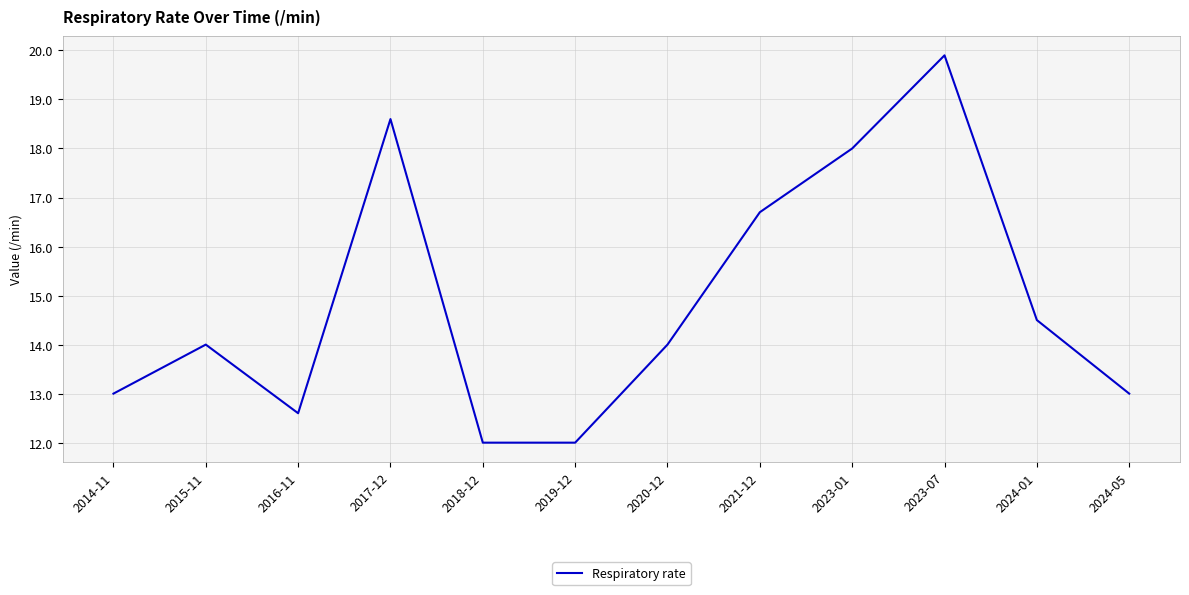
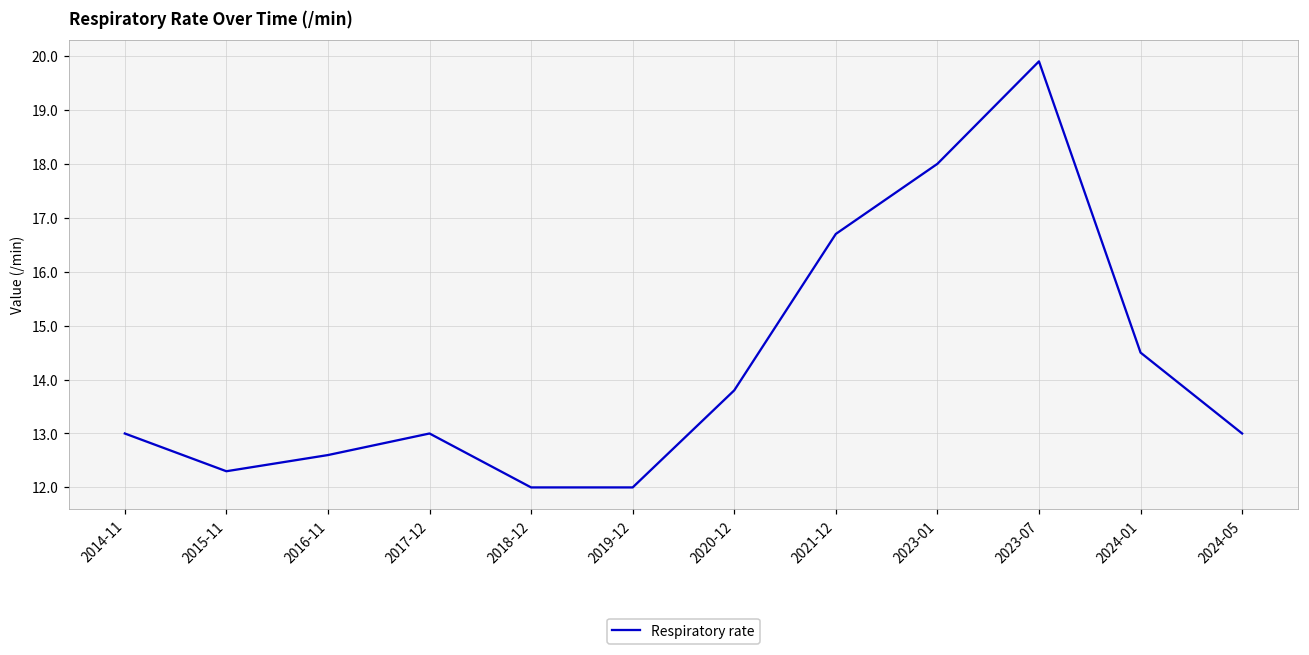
2015-11: 14.0 -> 12.3
2017-12: 18.6 -> 13.0
2020-12: 14.0 -> 13.8
